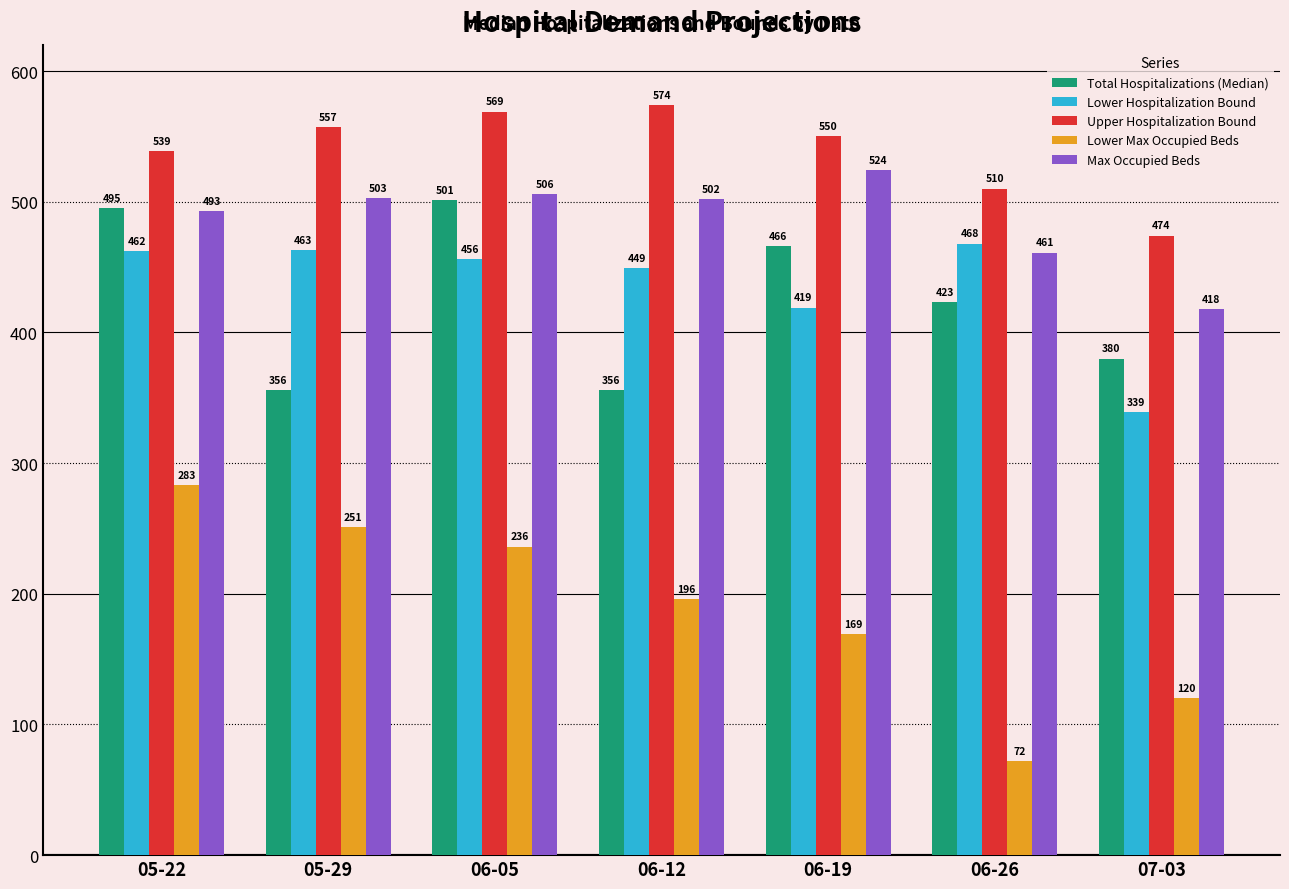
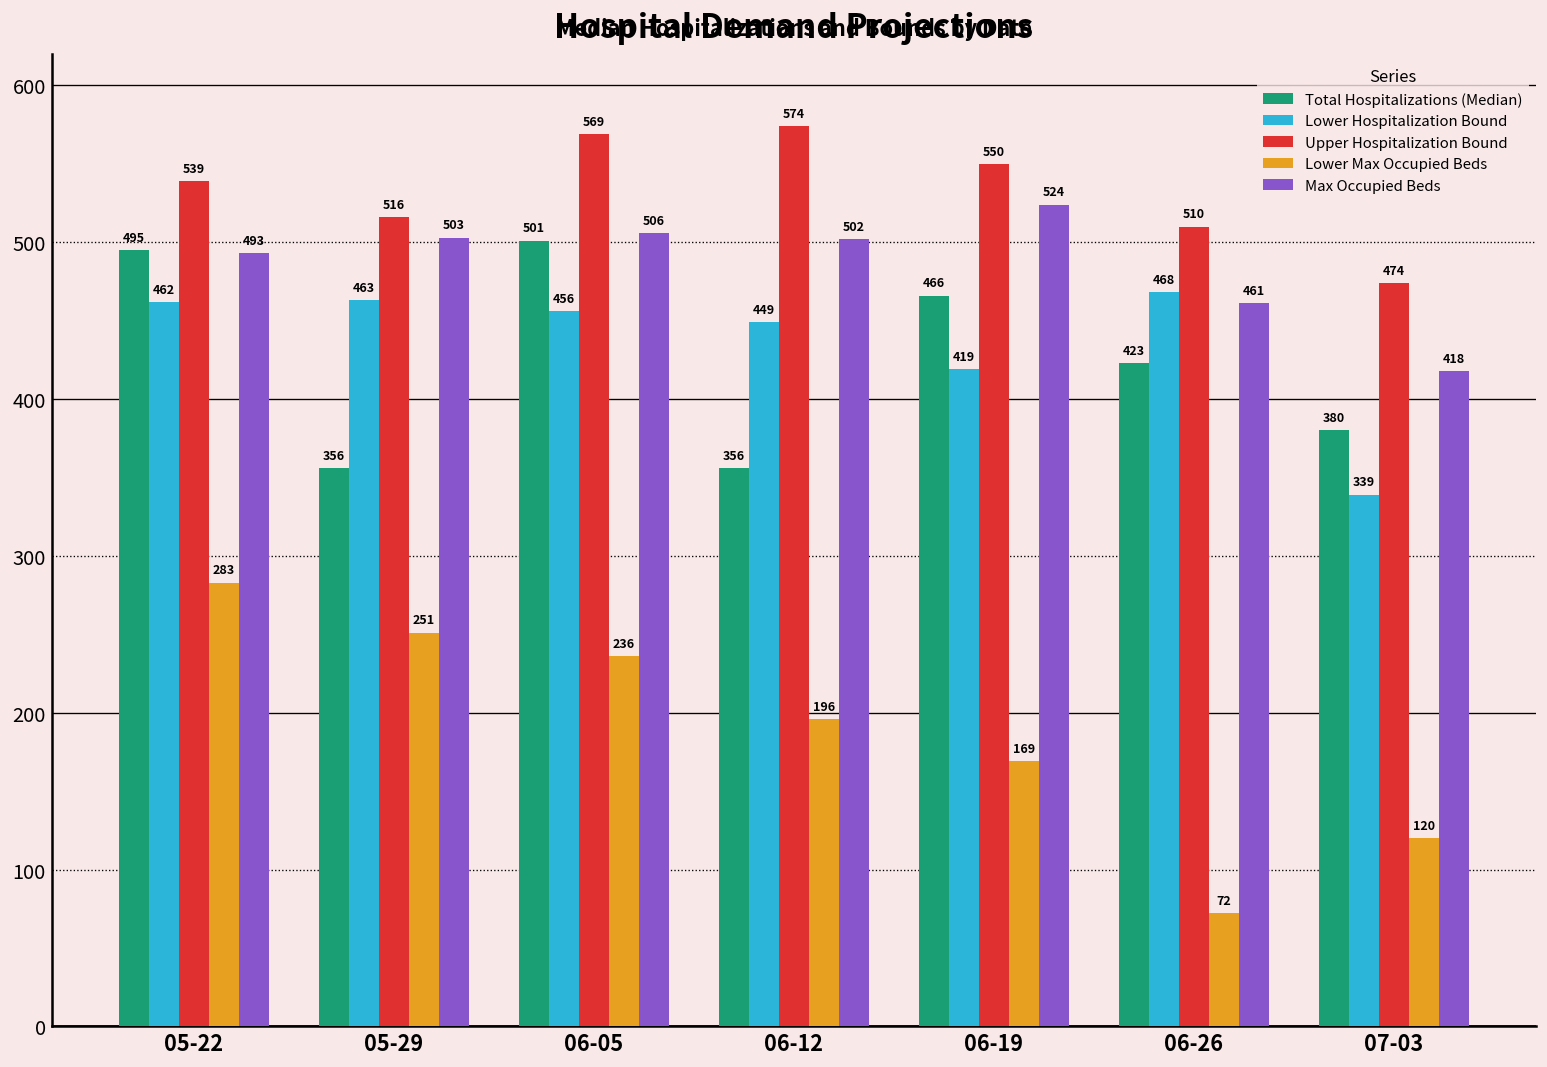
Upper Hospitalization Bound, 05-29: 557 -> 516
